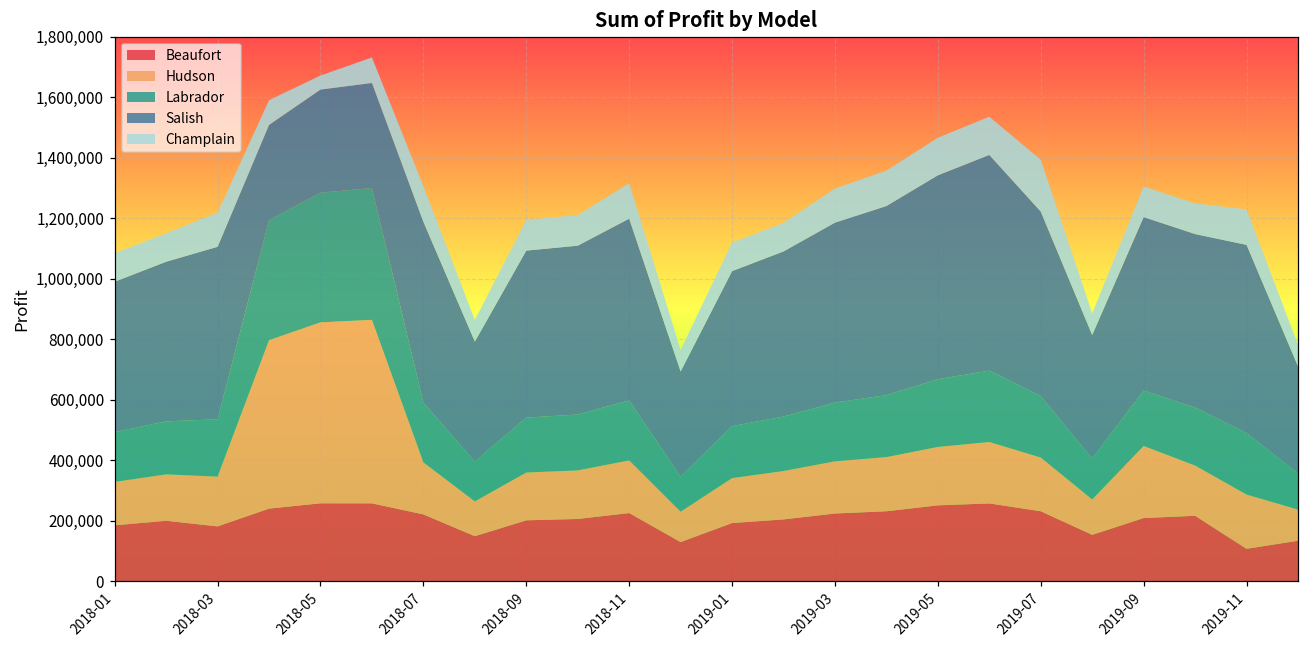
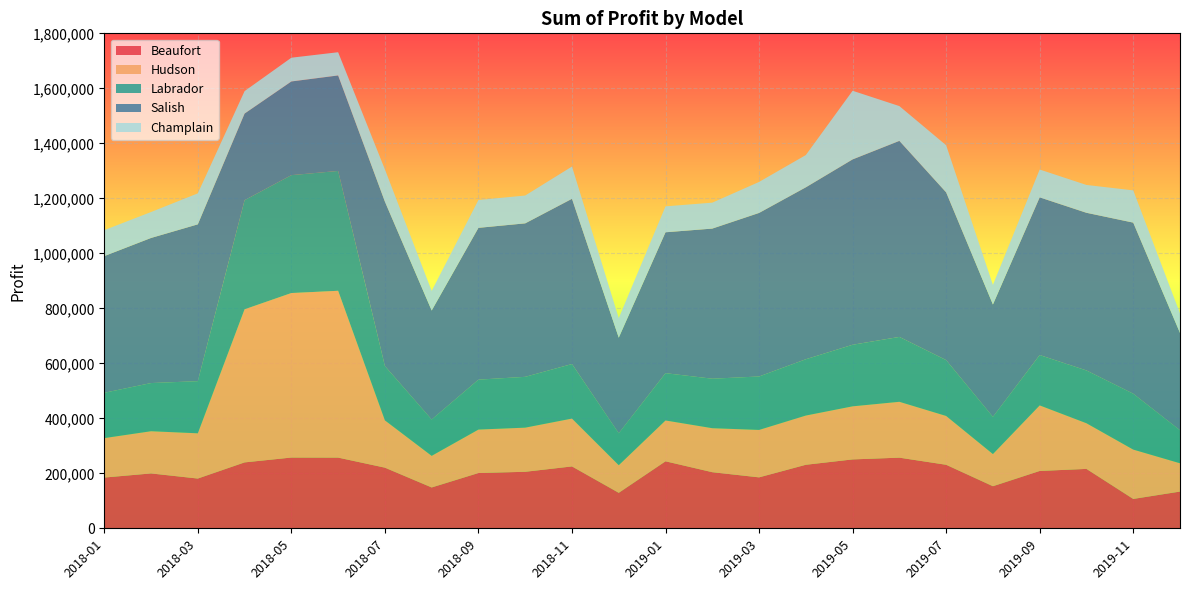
Champlain, 2018-05: 50,000 -> 90,000
Beaufort, 2019-01: 190,000 -> 240,000
Beaufort, 2019-03: 220,000 -> 190,000
Champlain, 2019-05: 120,000 -> 250,000
